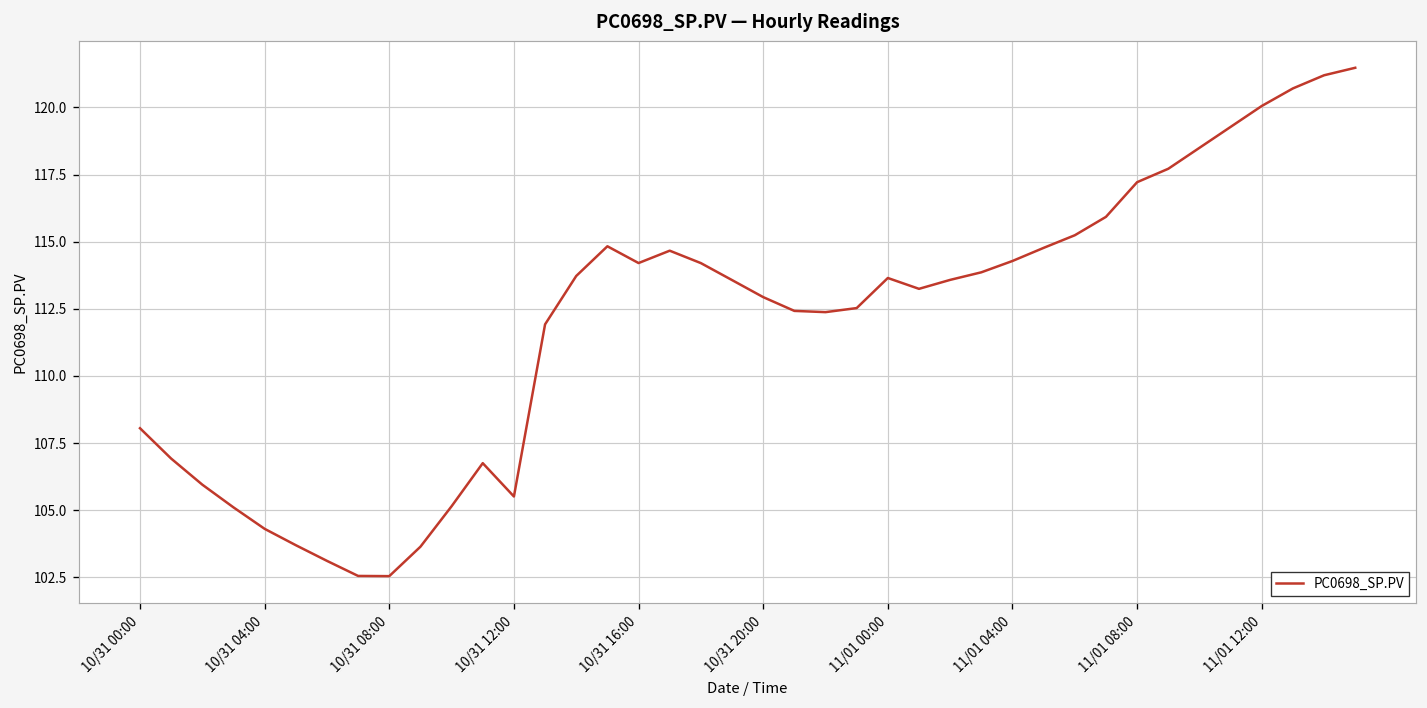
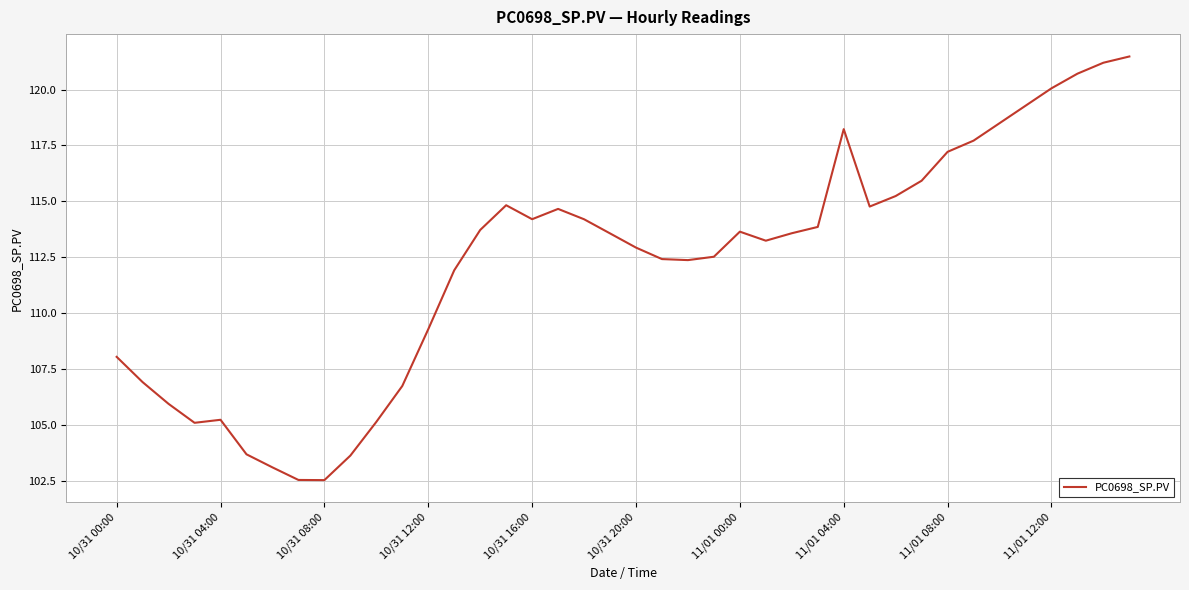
10/31 04:00: 104.3 -> 105.2
10/31 12:00: 105.5 -> 109.3
11/01 04:00: 114.3 -> 118.2
